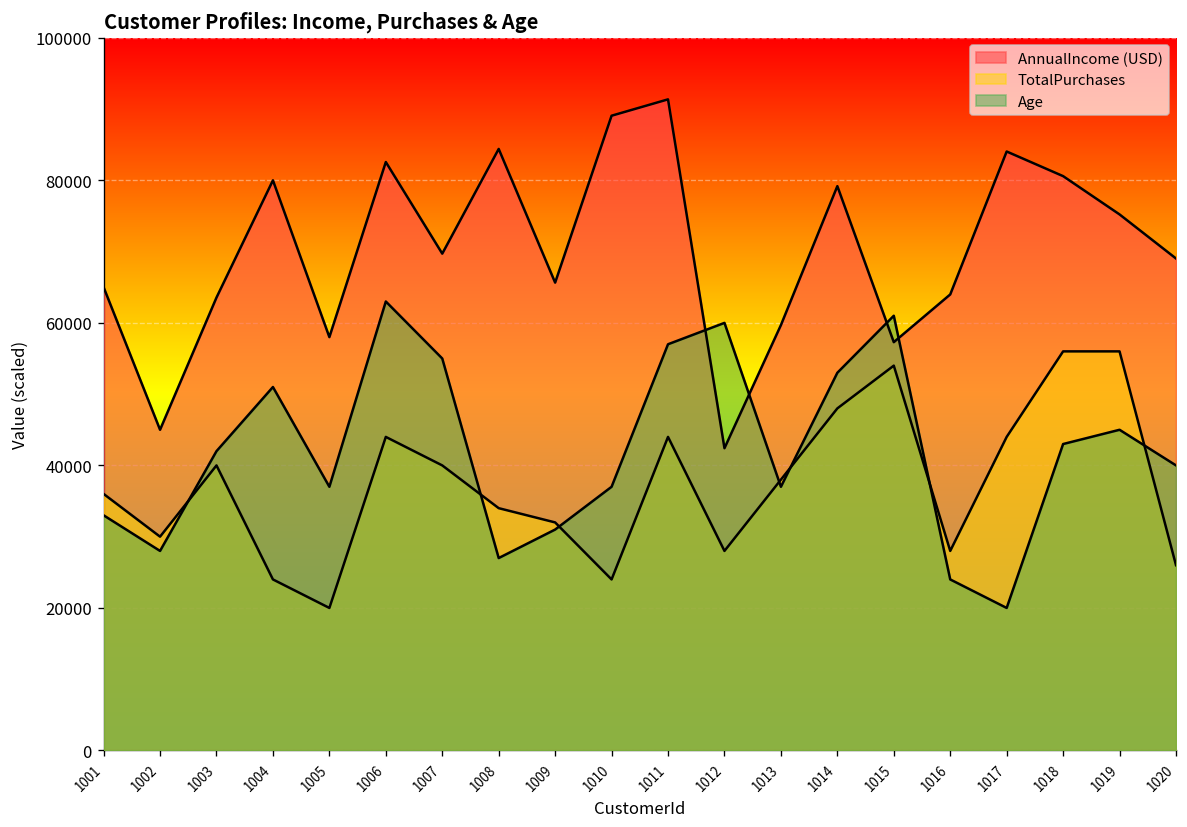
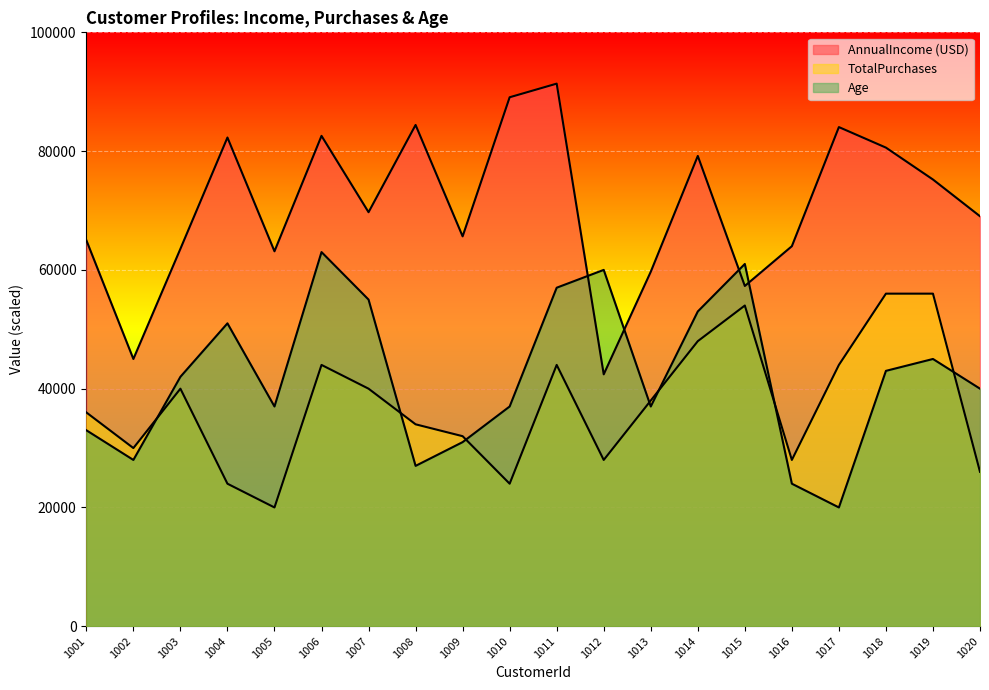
AnnualIncome (USD), 1004: 80000 -> 82000
AnnualIncome (USD), 1005: 58000 -> 63000
